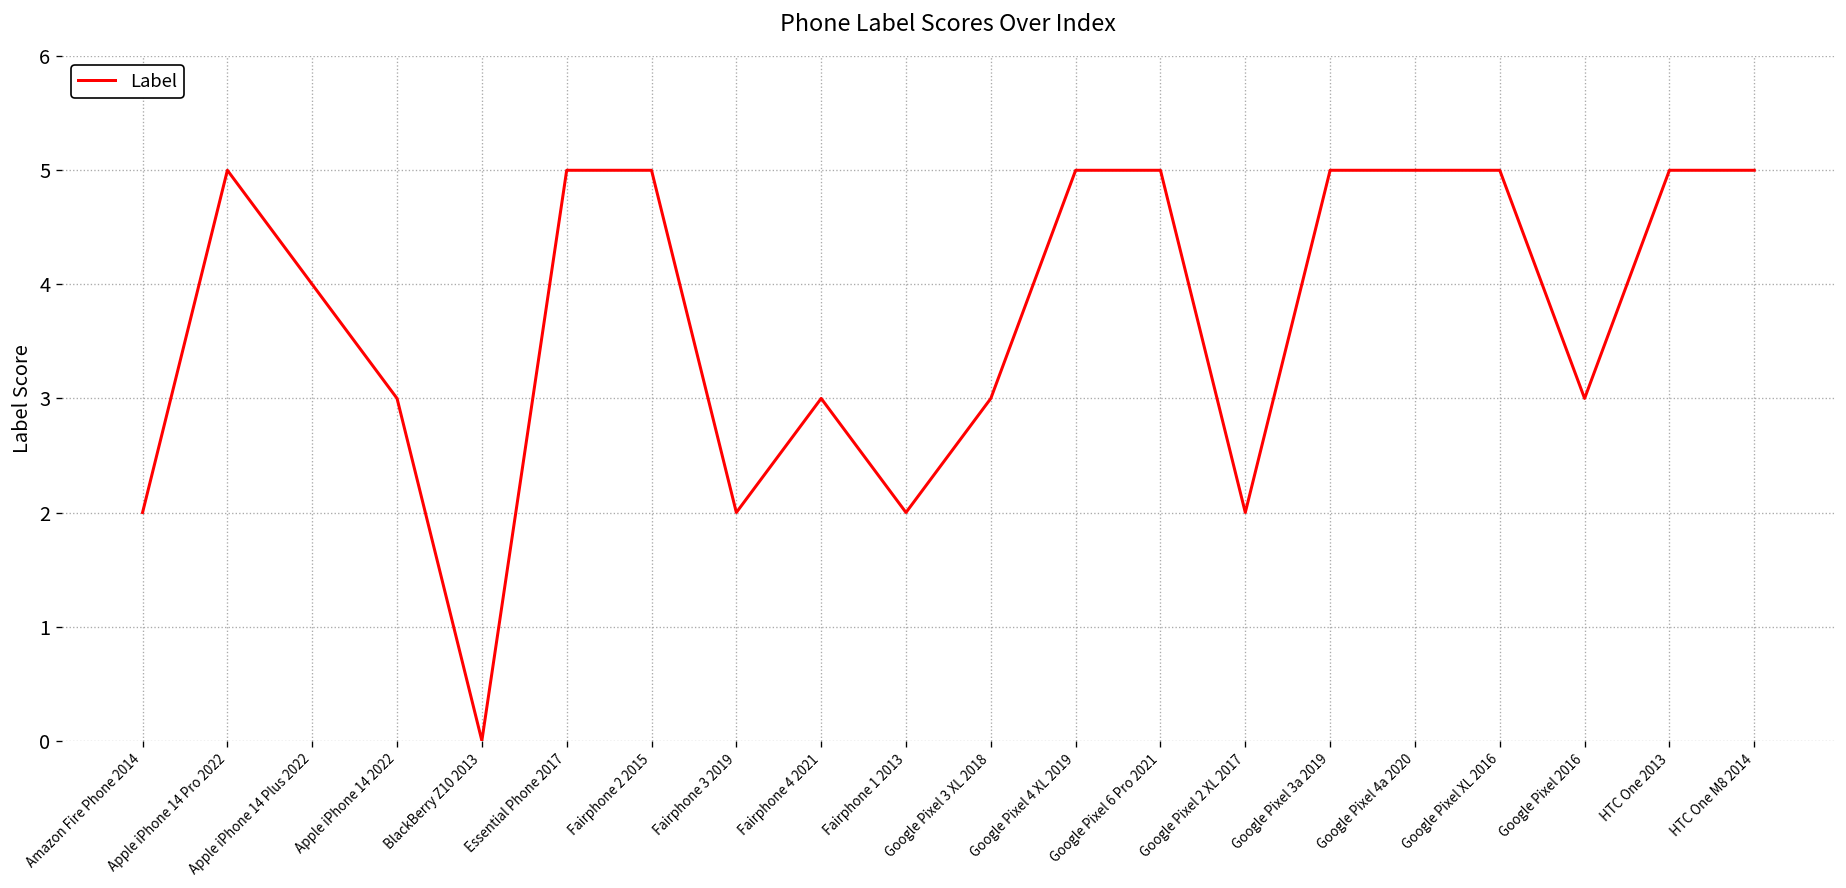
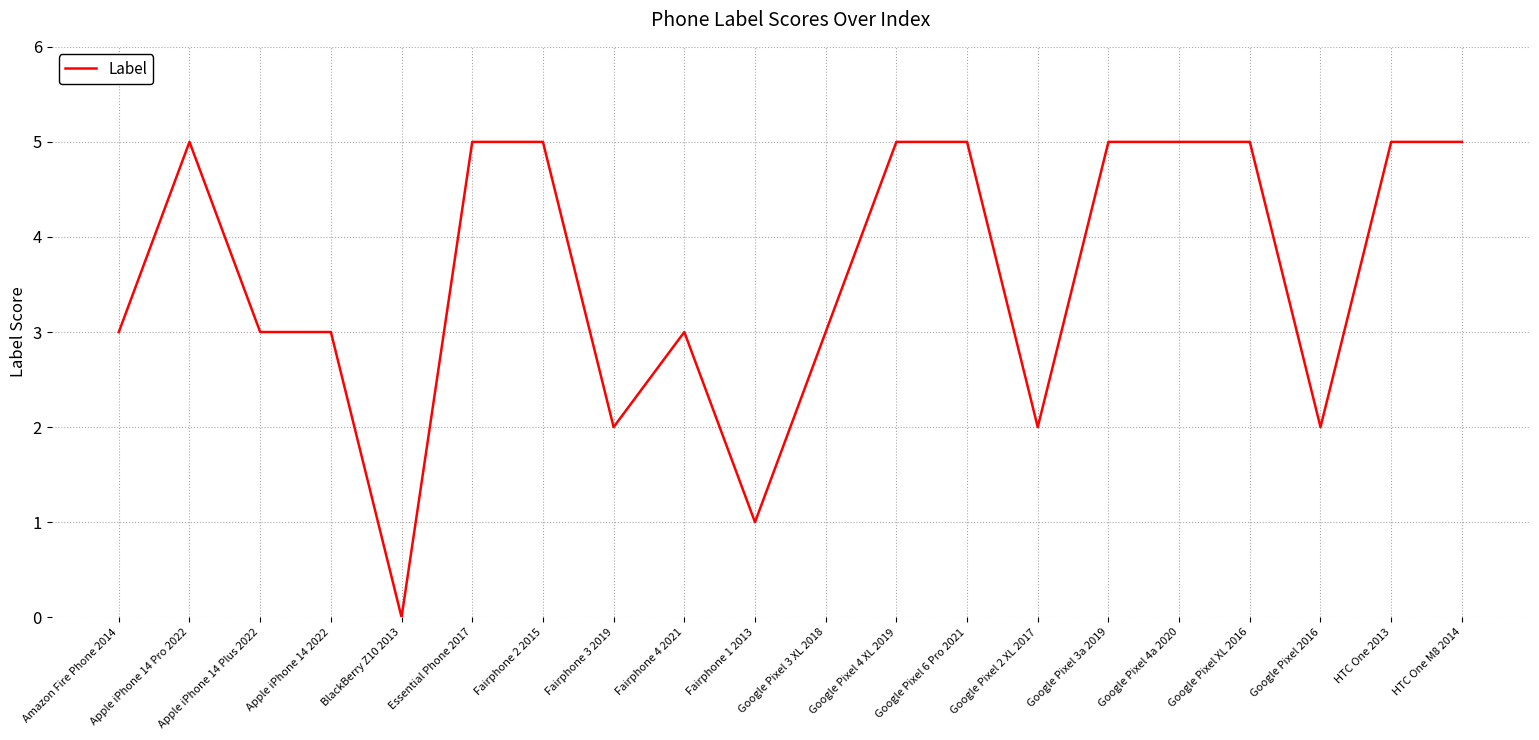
Amazon Fire Phone 2014: 2 -> 3
Apple iPhone 14 Plus 2022: 4 -> 3
Fairphone 1 2013: 2 -> 1
Google Pixel 2016: 3 -> 2
